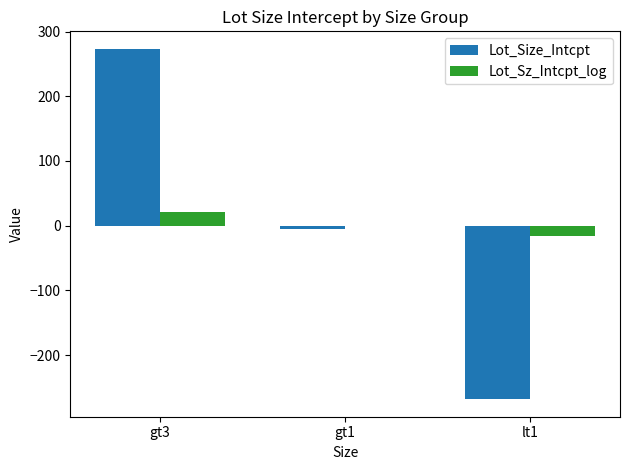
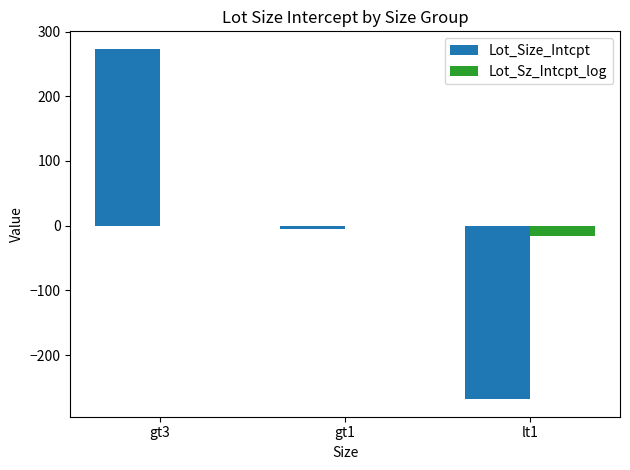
Lot_Sz_Intcpt_log, gt3: 20 -> 0
